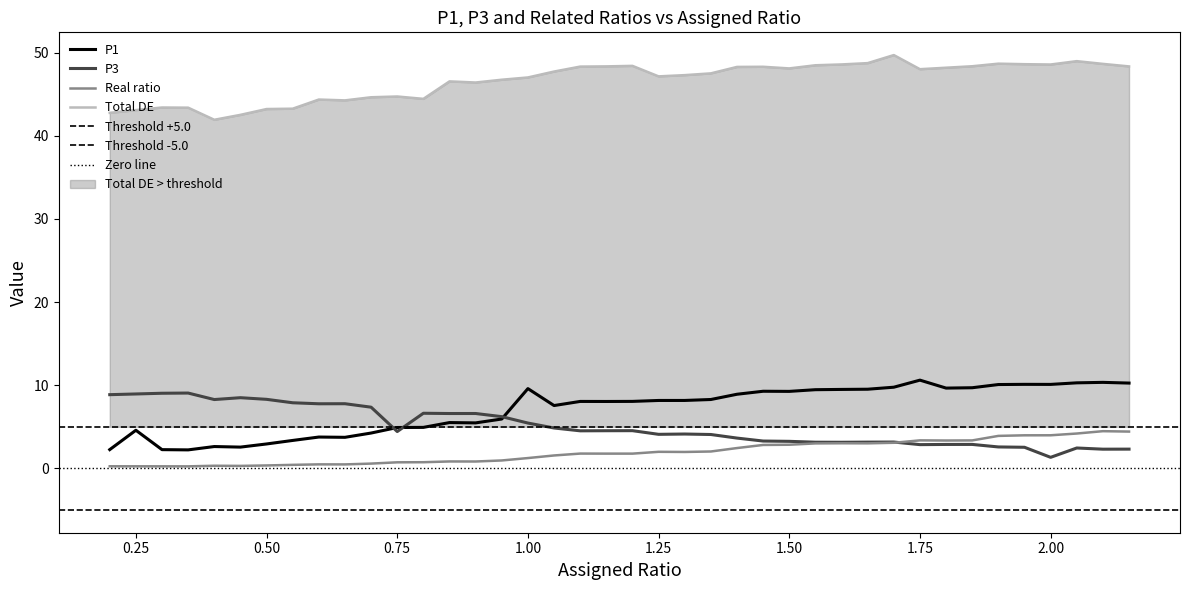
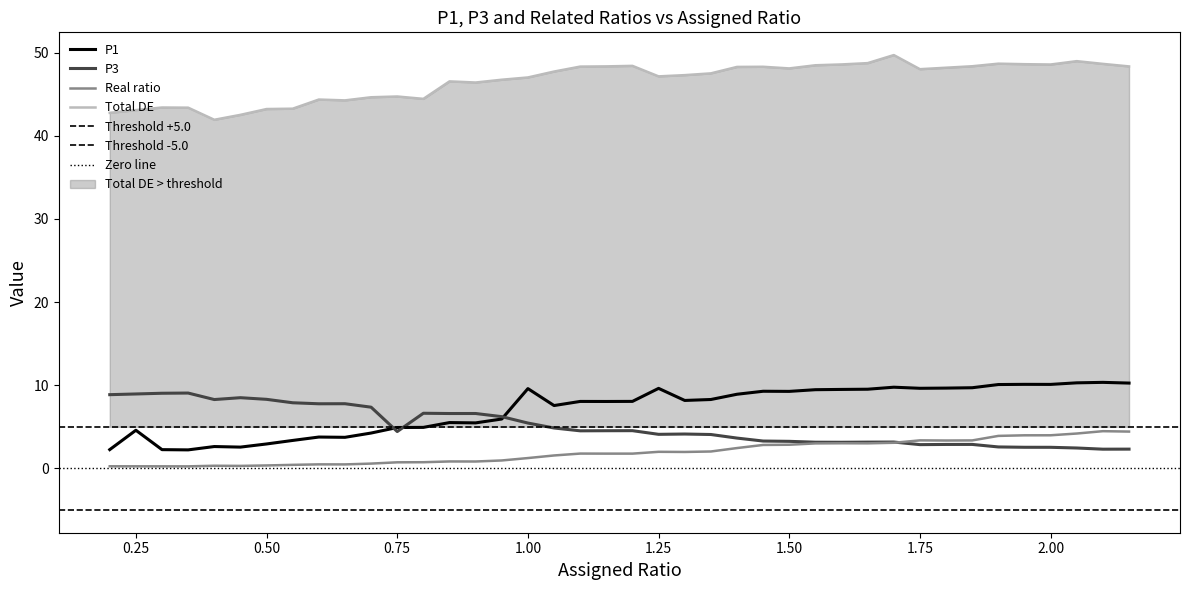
P1, 1.25: 8 -> 10
P1, 1.75: 11 -> 10
P3, 2.00: 1 -> 3
